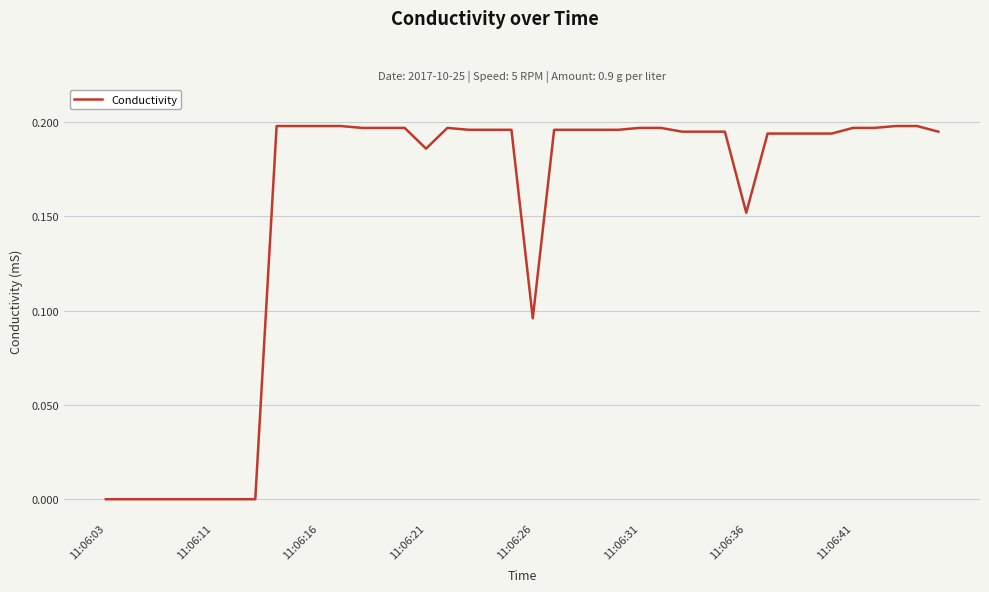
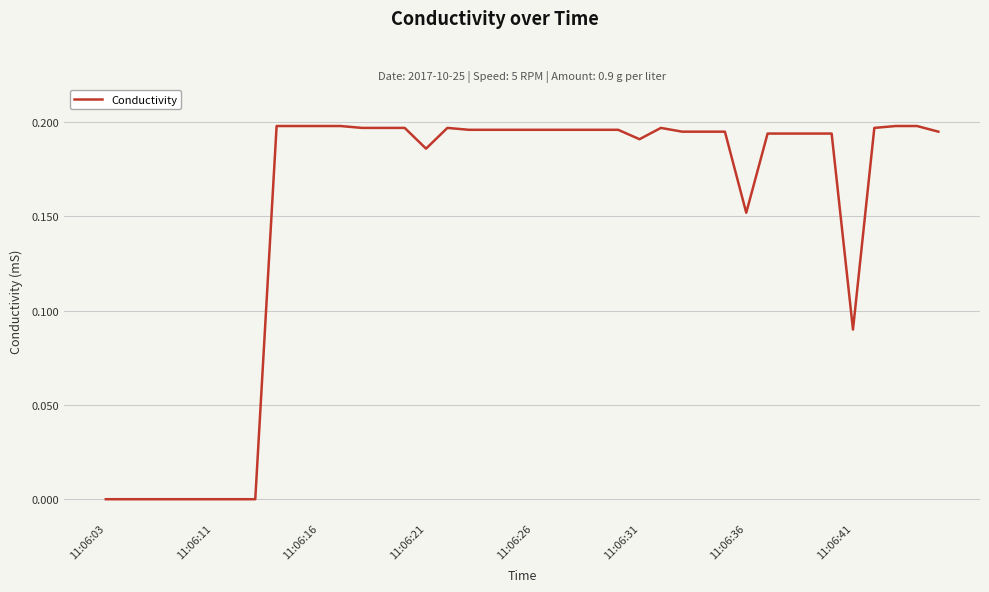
11:06:26: 0.096 -> 0.196
11:06:31: 0.197 -> 0.191
11:06:41: 0.197 -> 0.090
